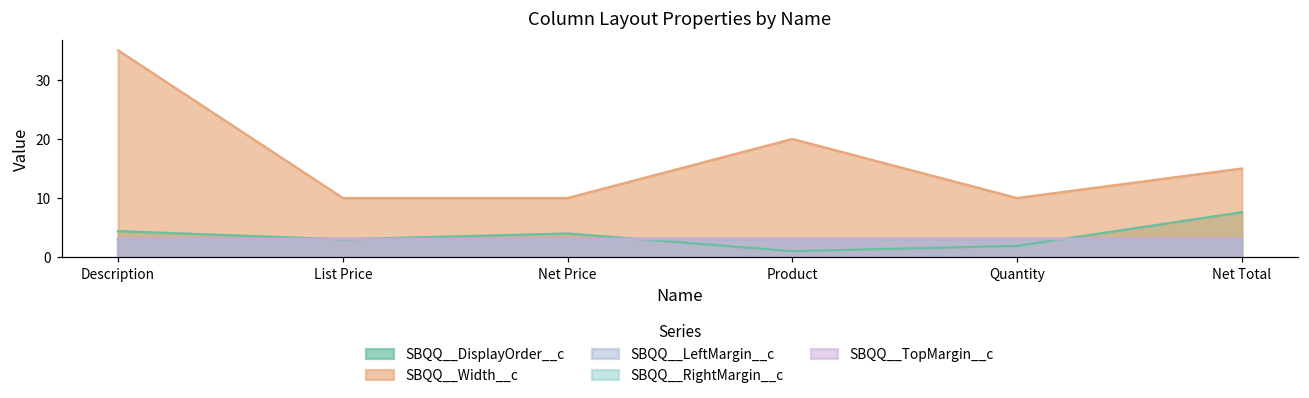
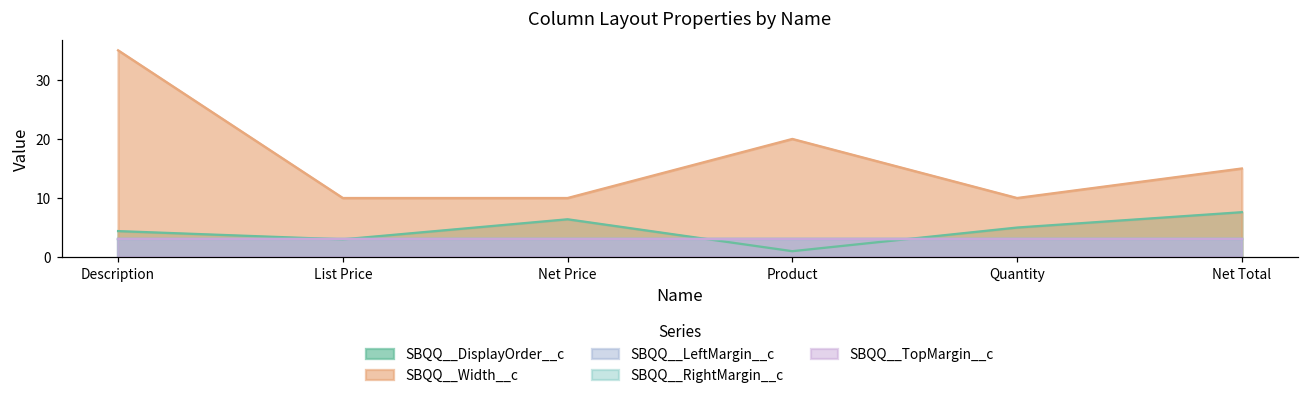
SBQQ__DisplayOrder__c, Net Price: 4 -> 6
SBQQ__DisplayOrder__c, Quantity: 2 -> 5
